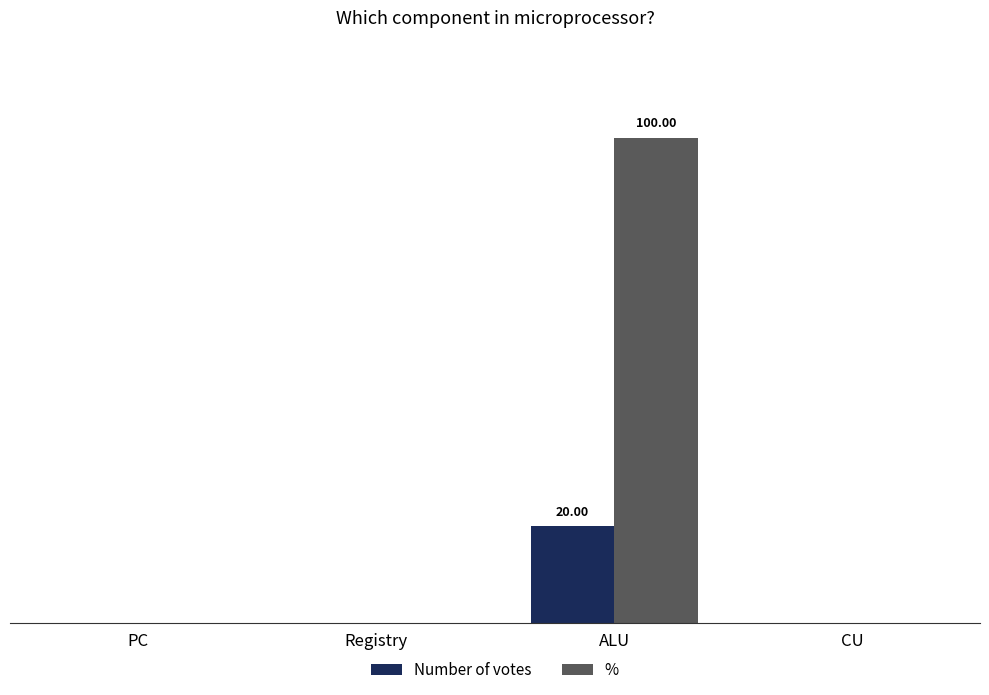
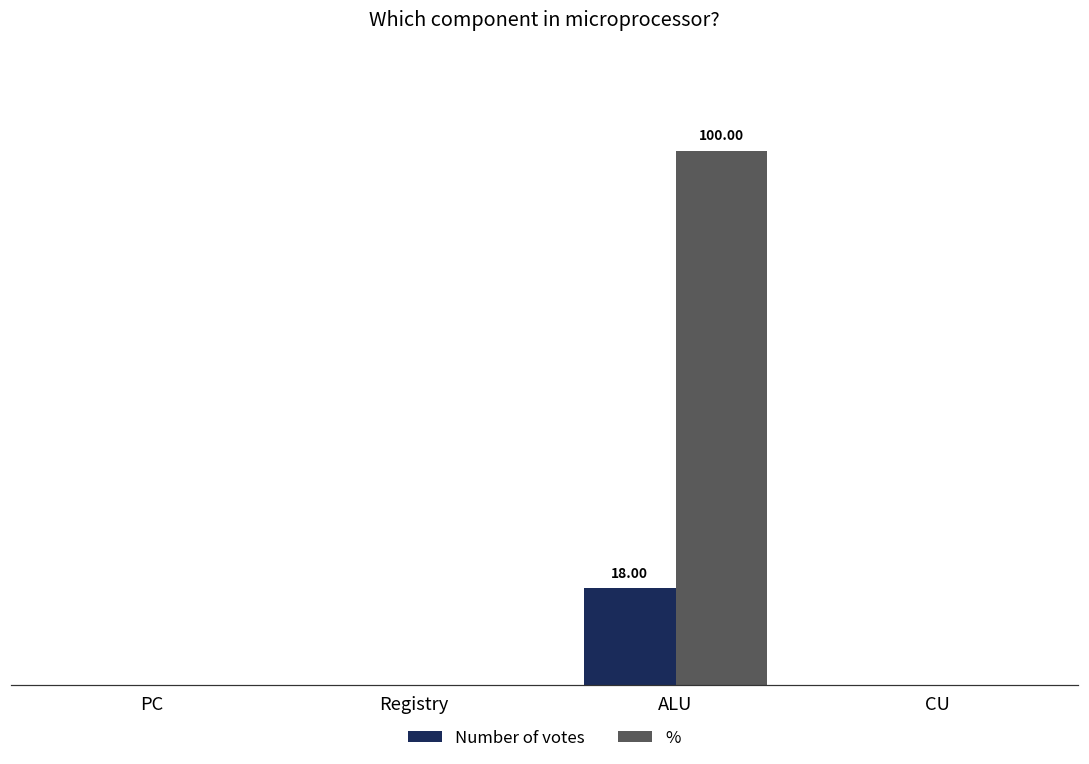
Number of votes, ALU: 20.00 -> 18.00
